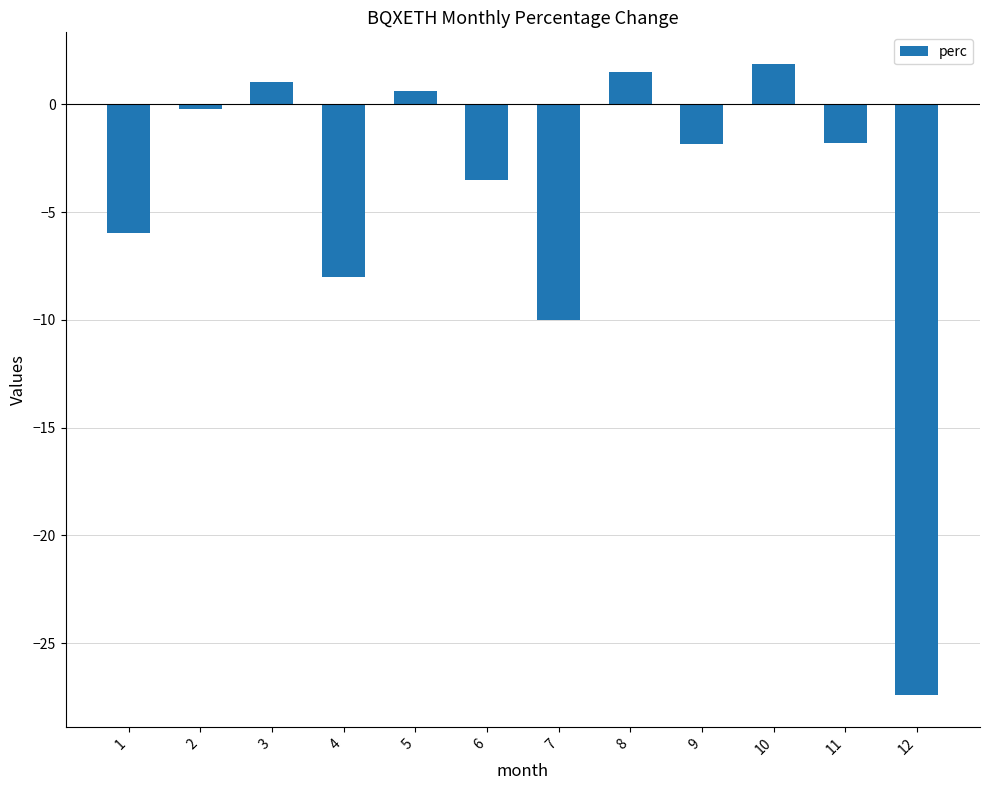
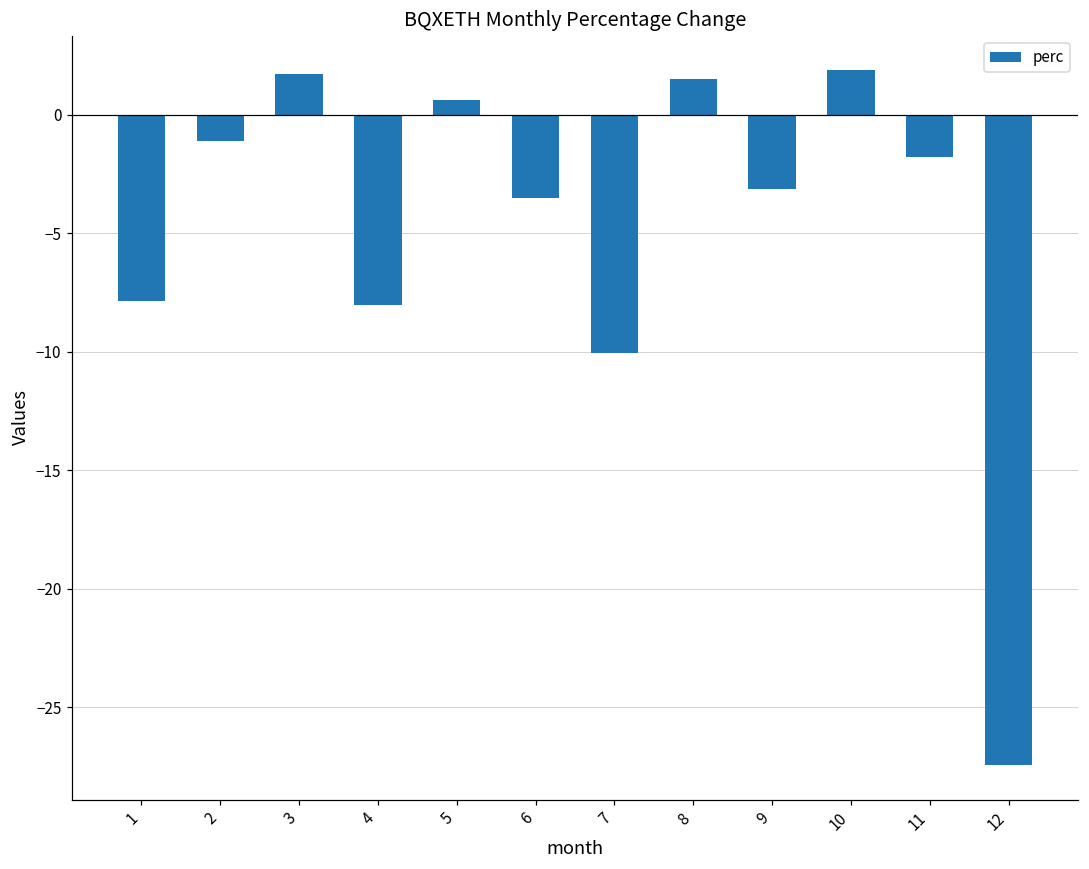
1: -5.9 -> -7.8
2: -0.2 -> -1.1
3: 1.1 -> 1.7
9: -1.8 -> -3.1
